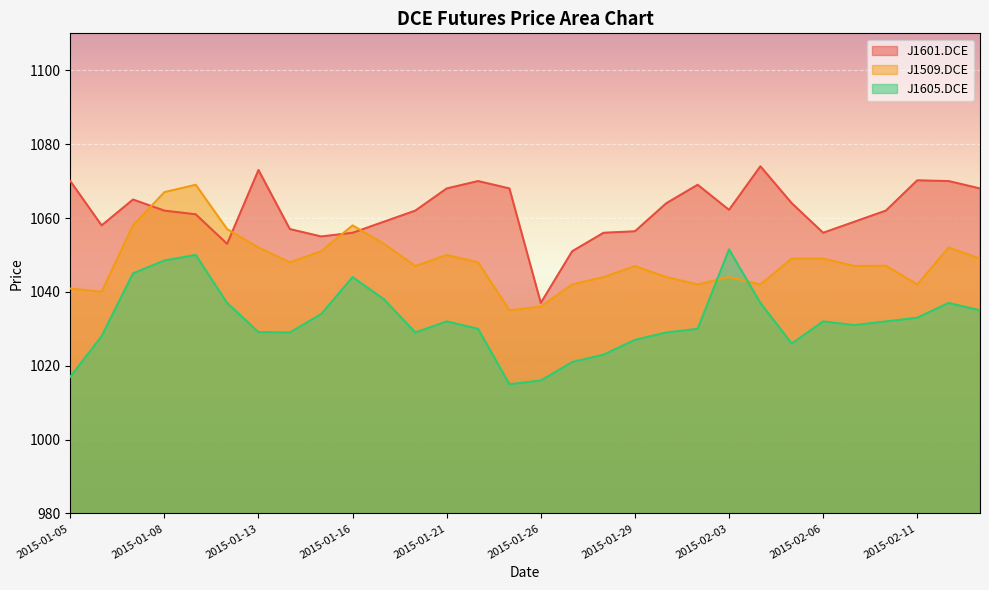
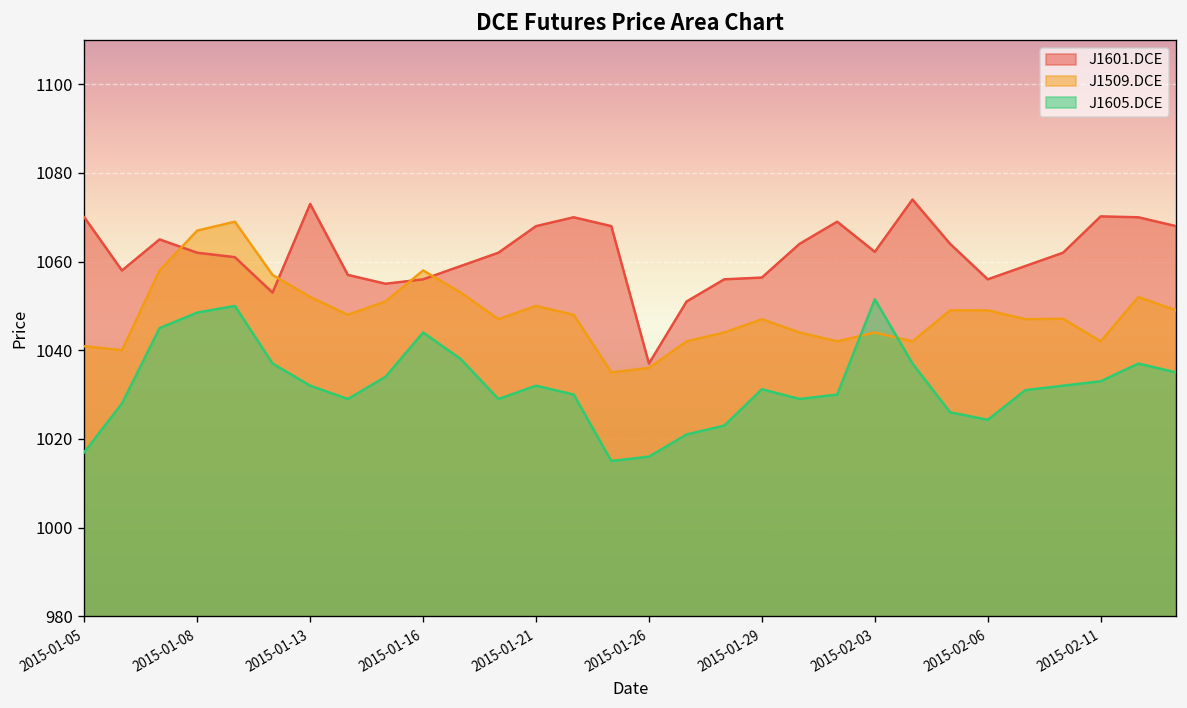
J1605.DCE, 2015-01-13: 1029 -> 1032
J1605.DCE, 2015-01-29: 1027 -> 1031
J1605.DCE, 2015-02-06: 1032 -> 1024
